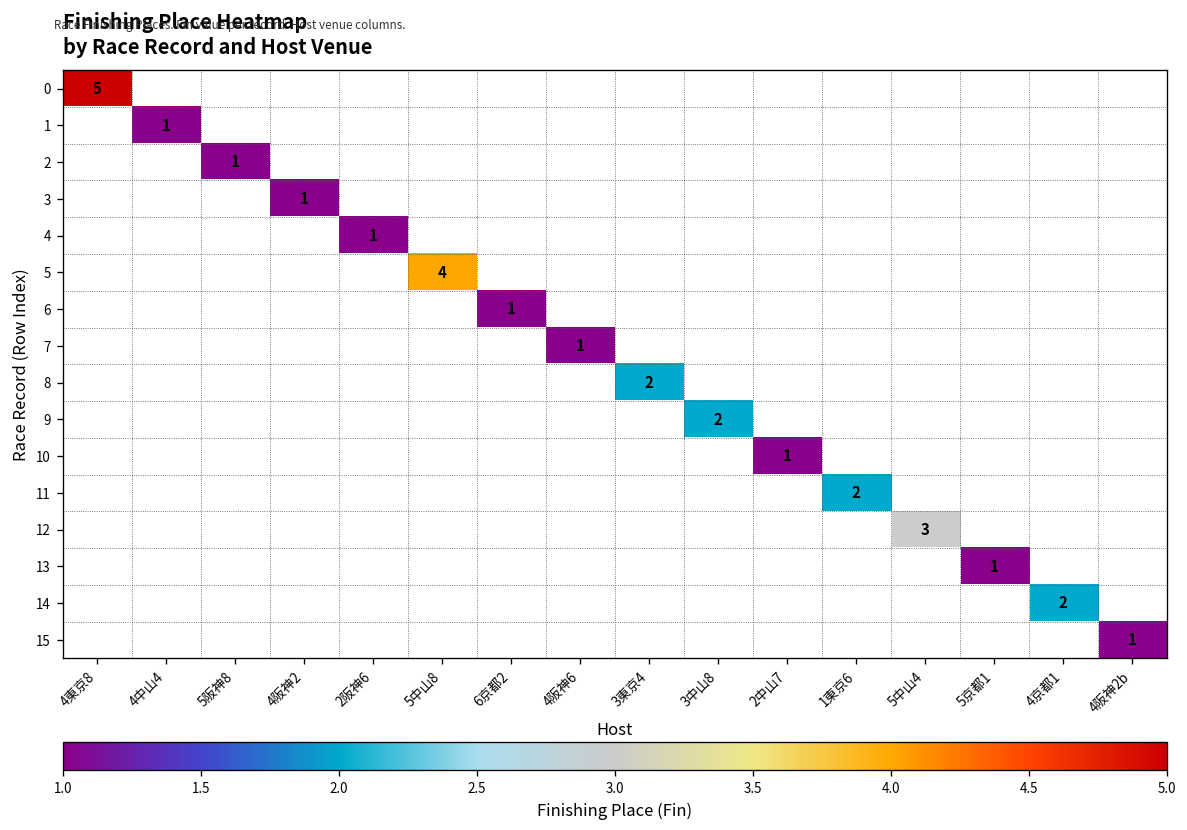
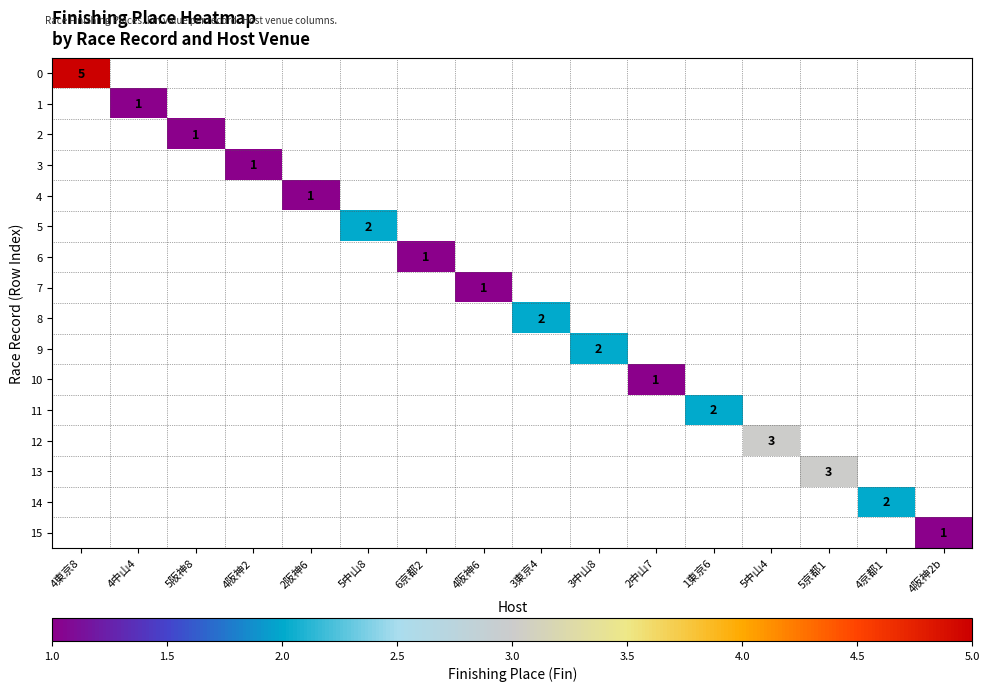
5, 5中山8: 4 -> 2
13, 5京都1: 1 -> 3
